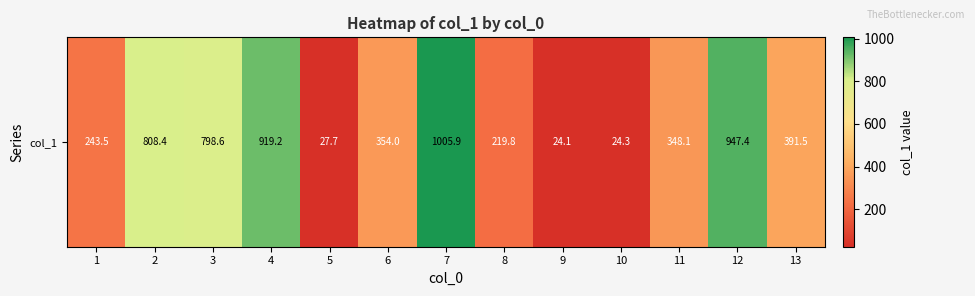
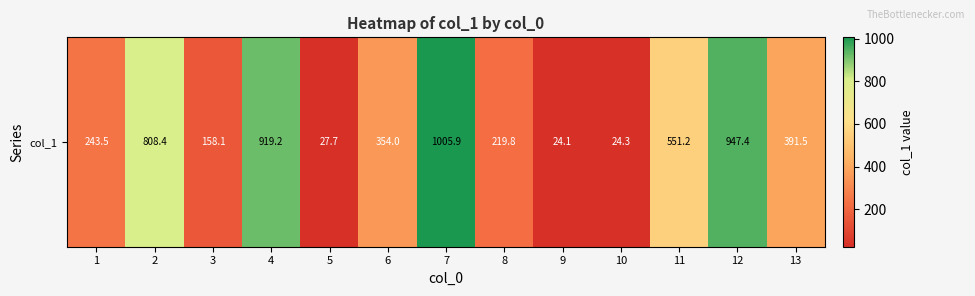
col_1, 3: 798.6 -> 158.1
col_1, 11: 348.1 -> 551.2
